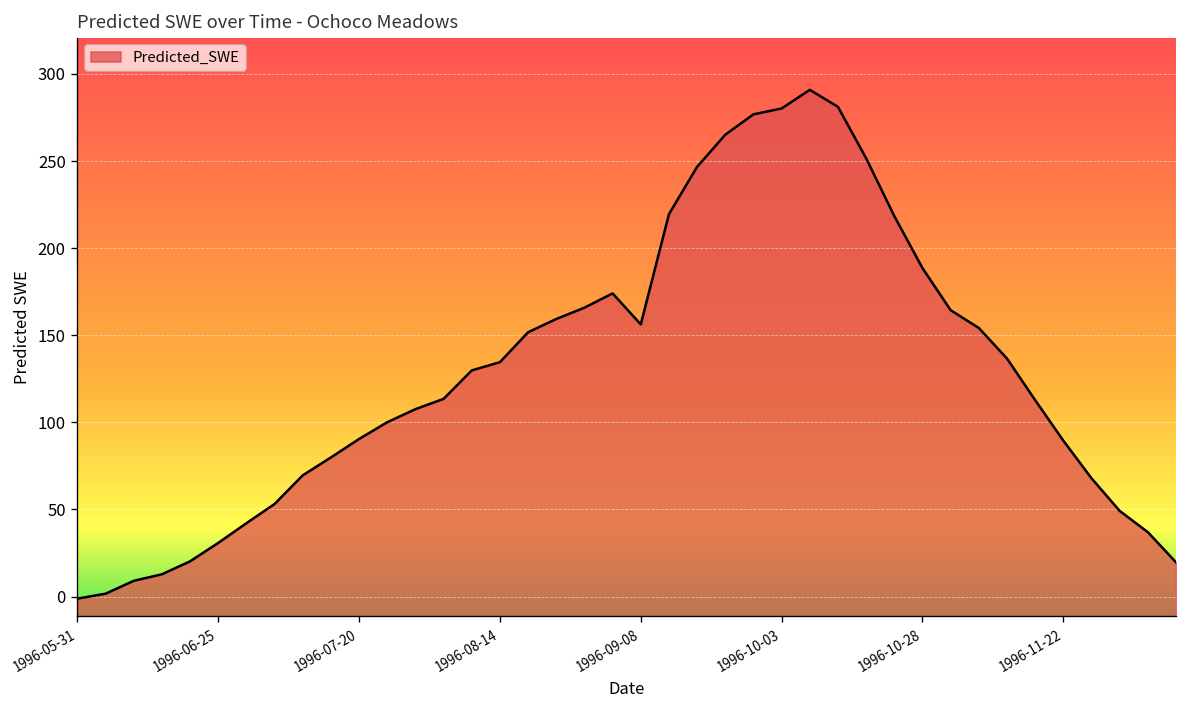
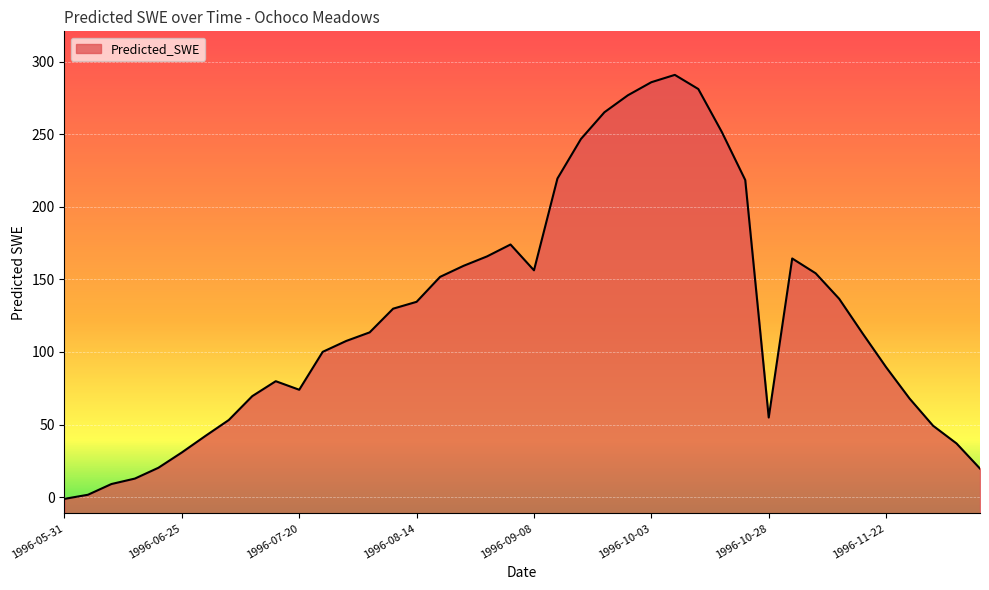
1996-07-20: 90 -> 74
1996-10-03: 280 -> 286
1996-10-28: 189 -> 55
